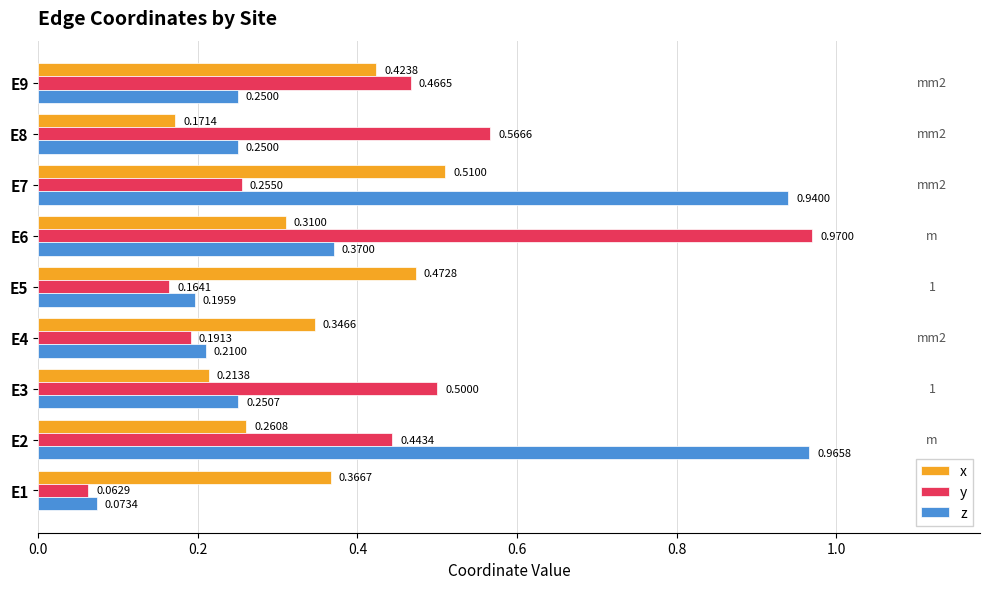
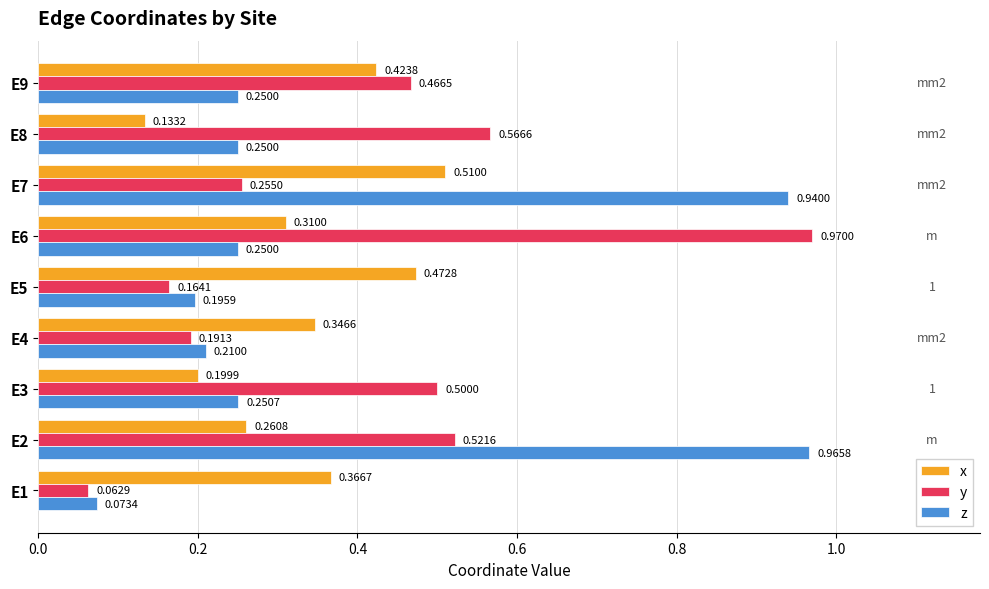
x, E8: 0.1714 -> 0.1332
z, E6: 0.3700 -> 0.2500
x, E3: 0.2138 -> 0.1999
y, E2: 0.4434 -> 0.5216
